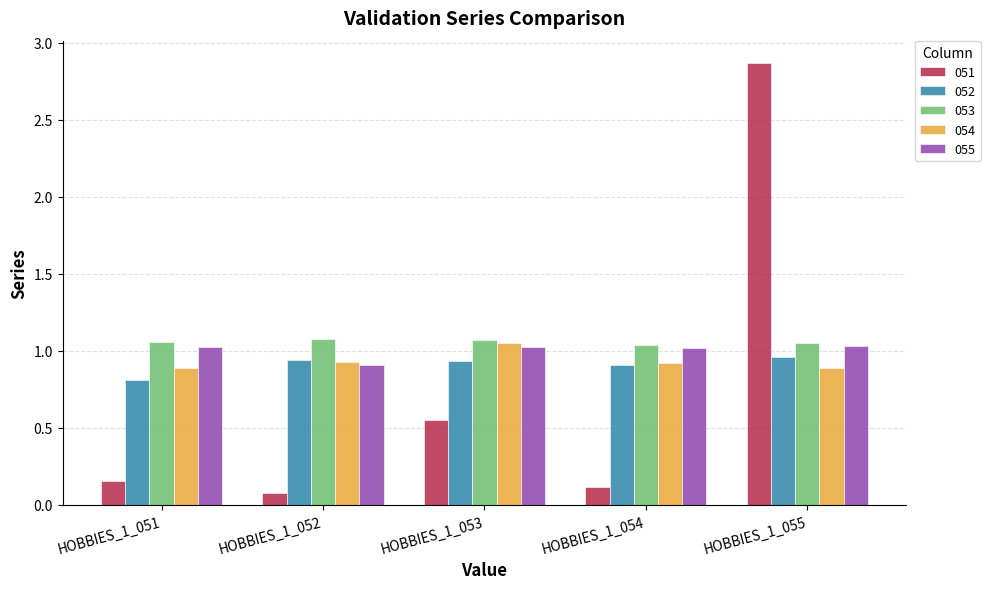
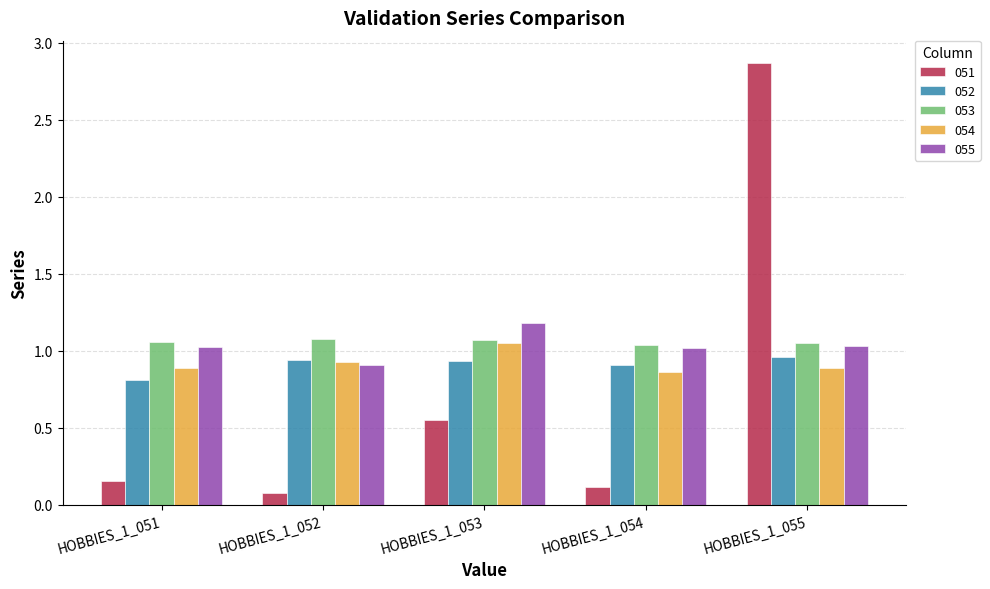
055, HOBBIES_1_053: 1.03 -> 1.18
054, HOBBIES_1_054: 0.92 -> 0.86
